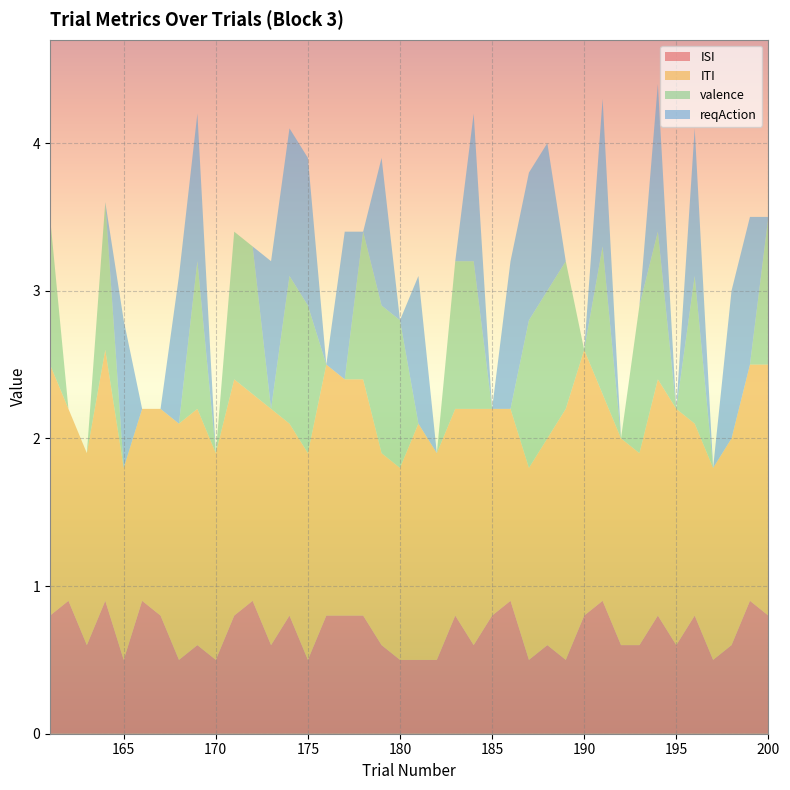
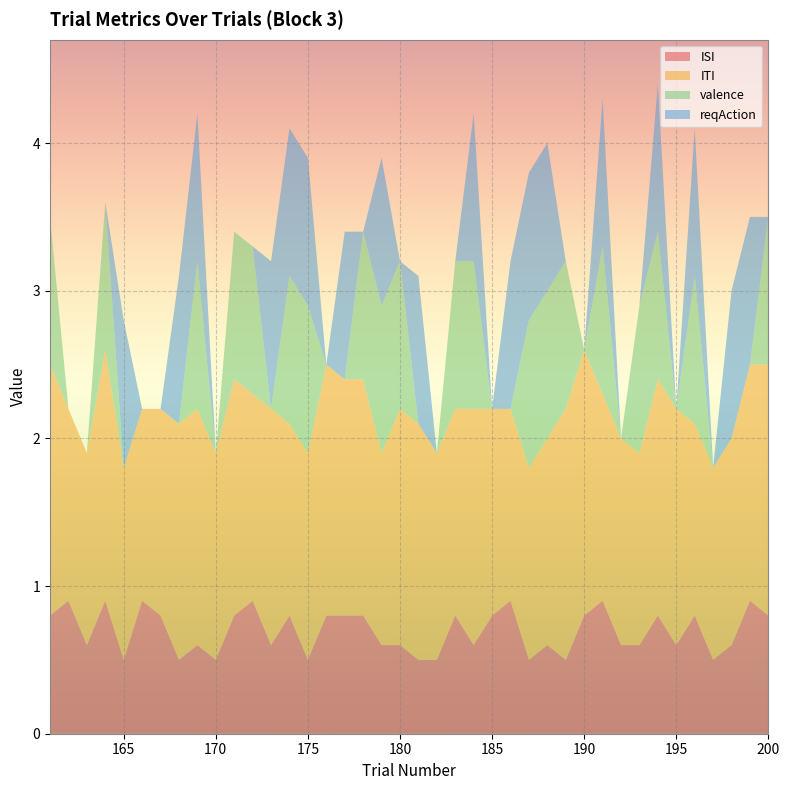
ISI, 180: 0.5 -> 0.6
ITI, 180: 1.3 -> 1.6
